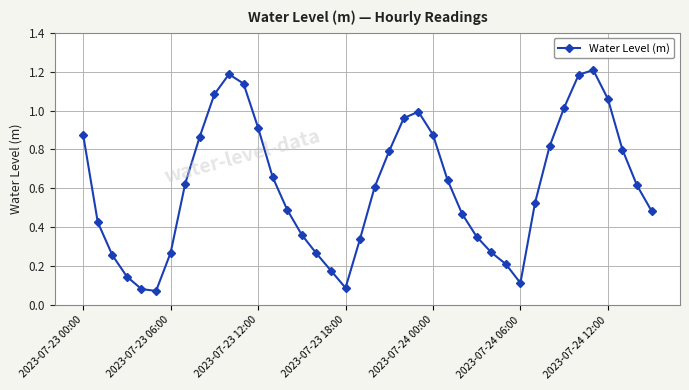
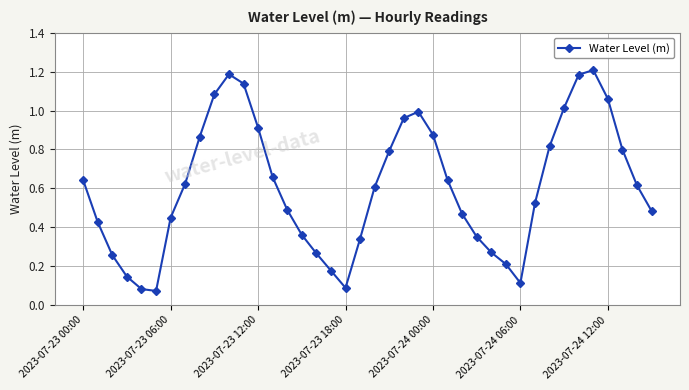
2023-07-23 00:00: 0.87 -> 0.64
2023-07-23 06:00: 0.27 -> 0.45
